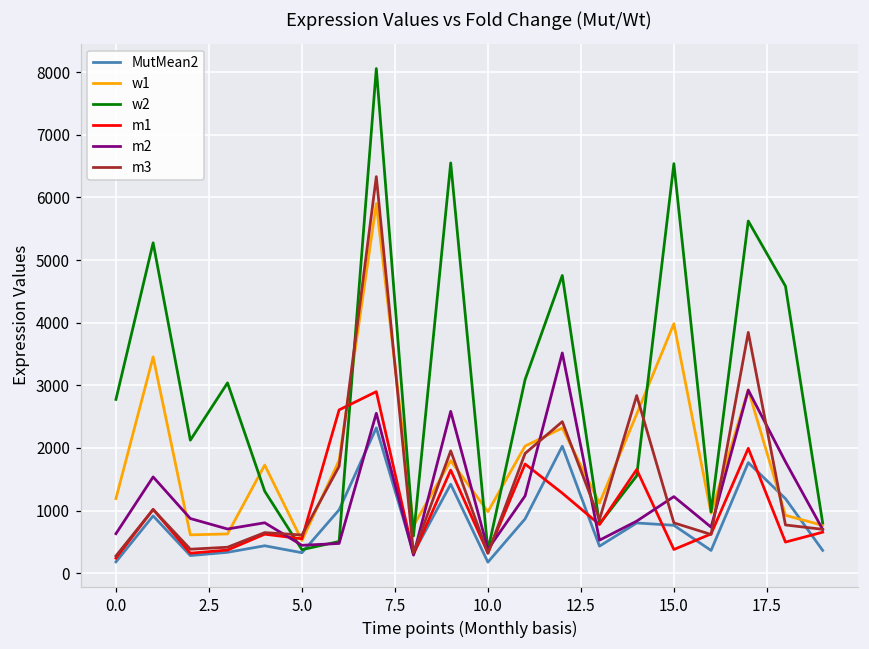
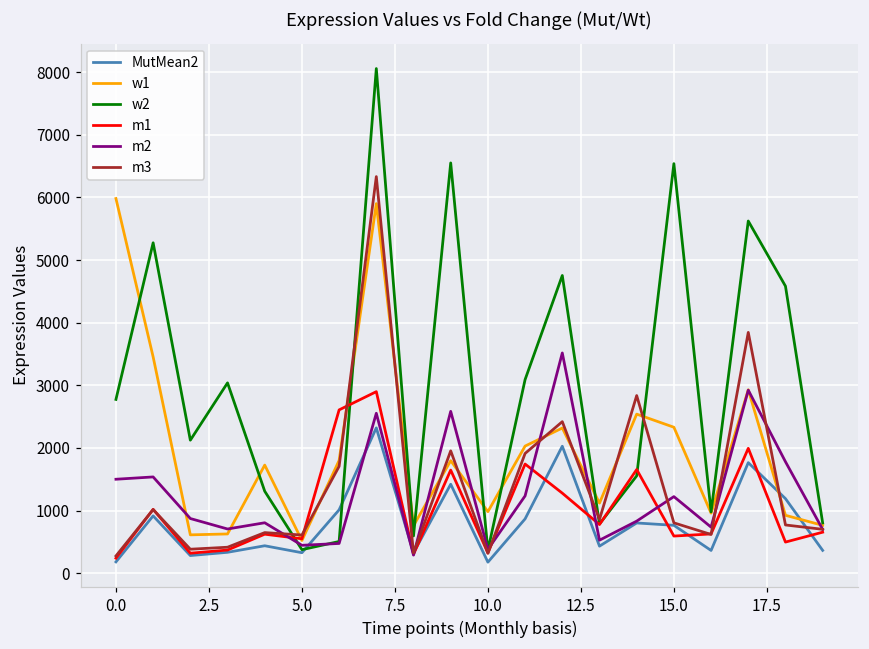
w1, 0.0: 1200 -> 6000
m2, 0.0: 600 -> 1500
w1, 15.0: 4000 -> 2300
m1, 15.0: 400 -> 600
